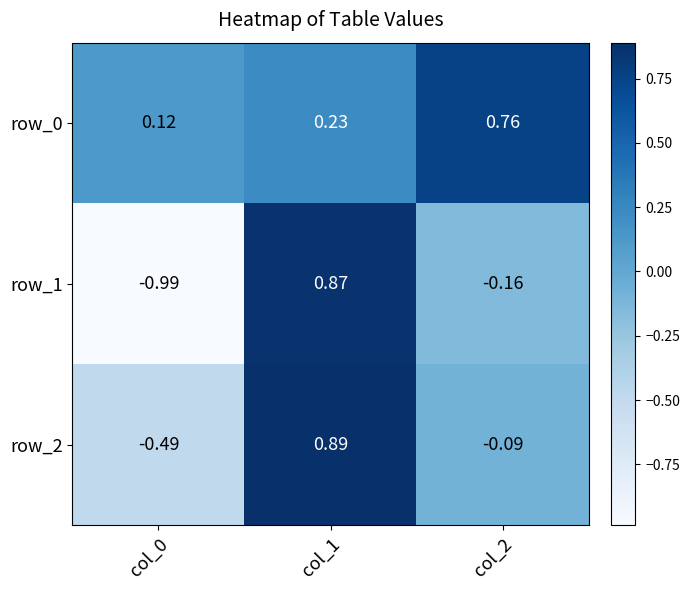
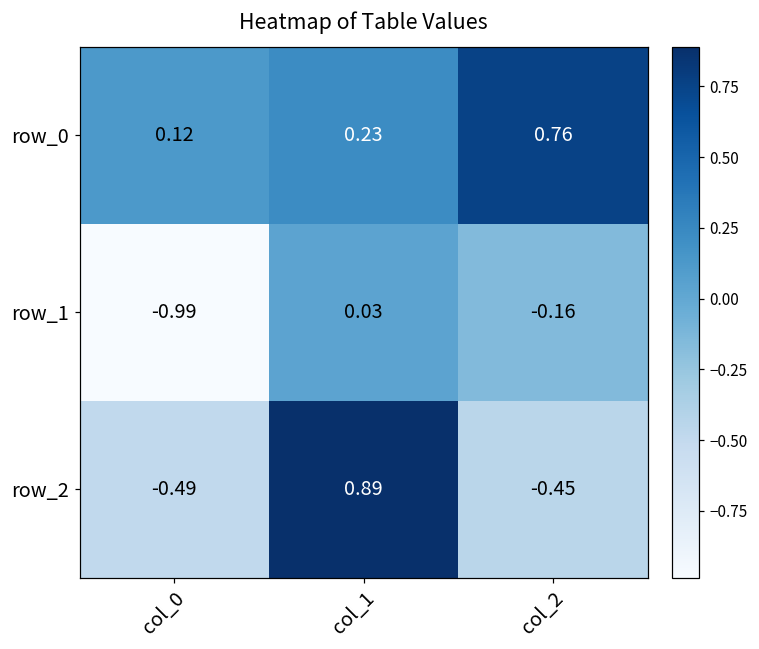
row_1, col_1: 0.87 -> 0.03
row_2, col_2: -0.09 -> -0.45
